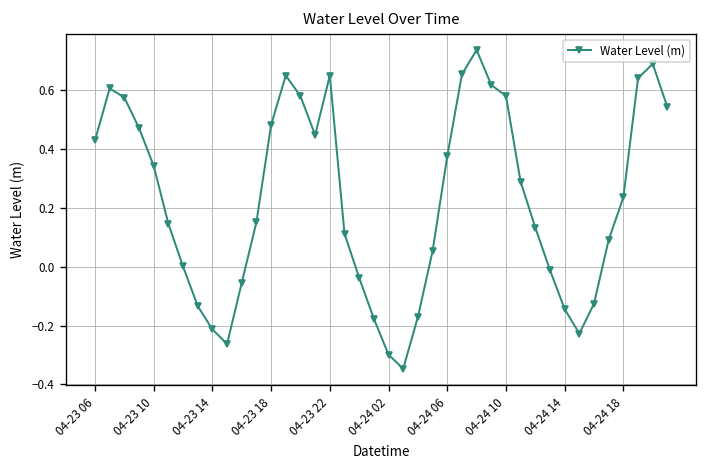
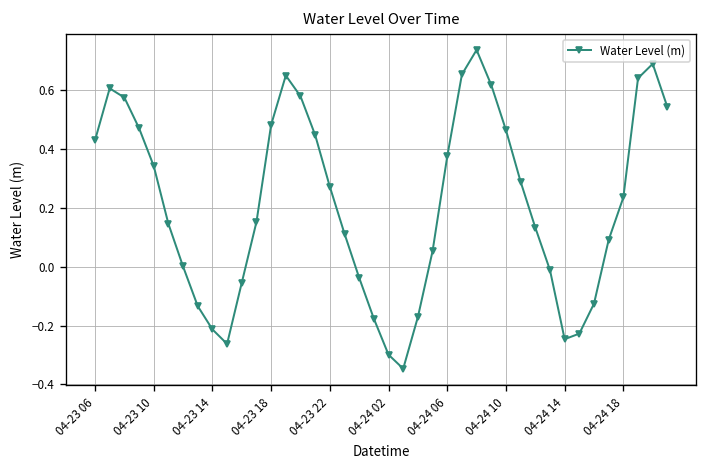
04-23 22: 0.65 -> 0.27
04-24 10: 0.58 -> 0.46
04-24 14: -0.14 -> -0.25
